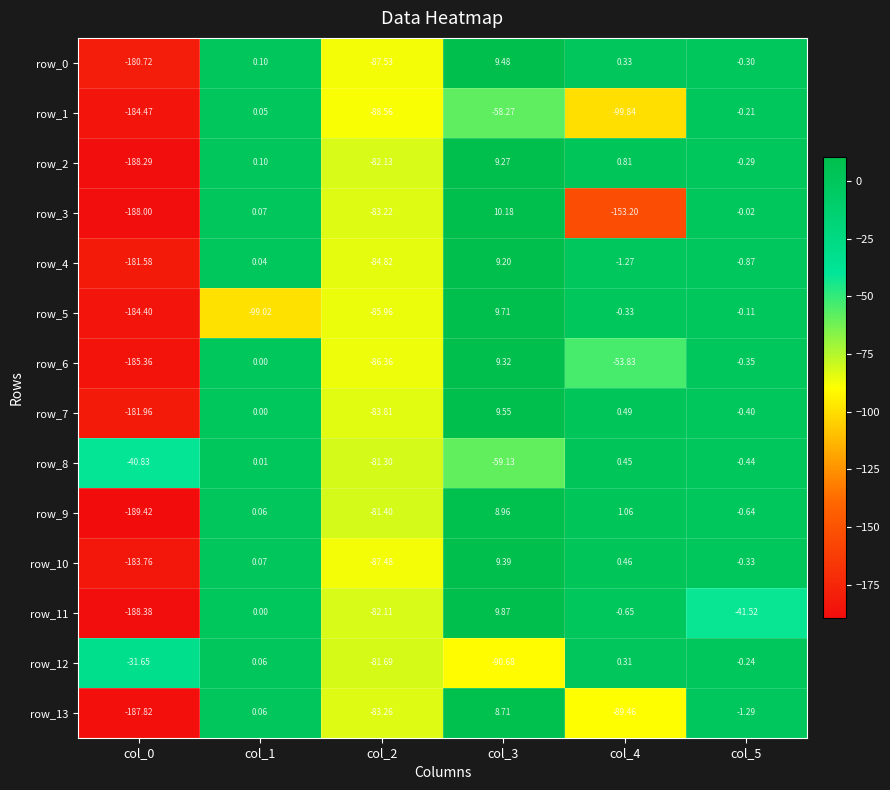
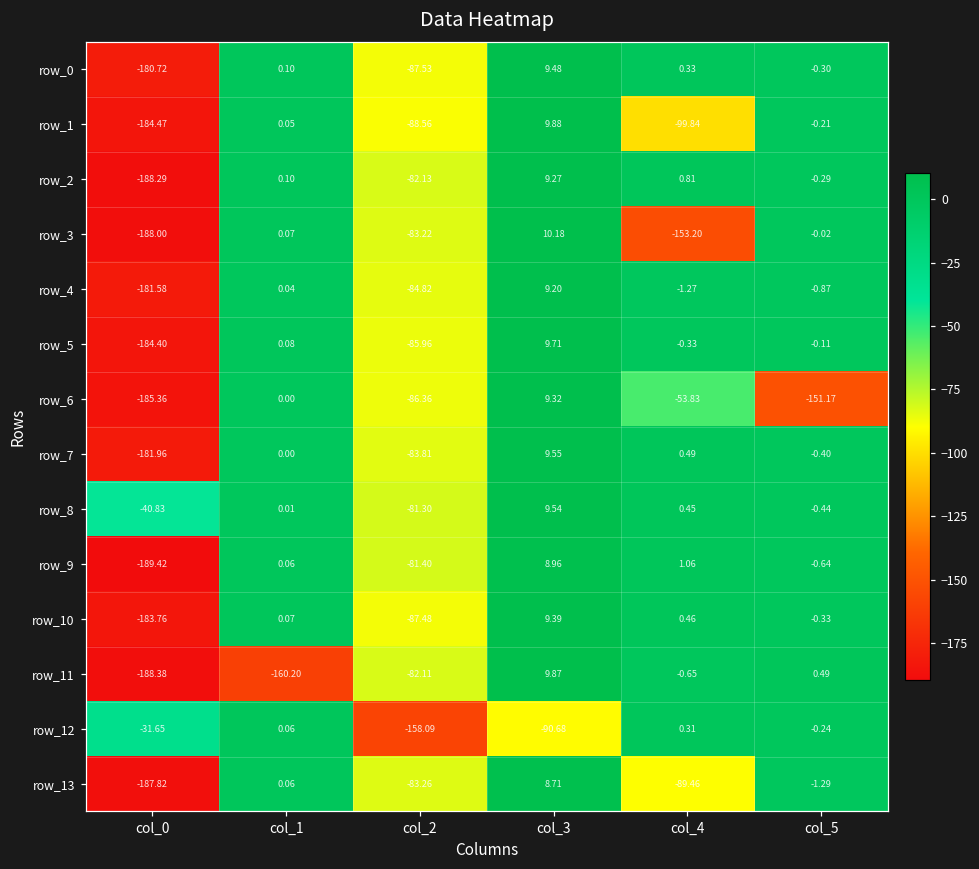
row_1, col_3: -58.27 -> 9.88
row_5, col_1: -99.02 -> 0.08
row_6, col_5: -0.35 -> -151.17
row_8, col_3: -59.13 -> 9.54
row_11, col_1: 0.00 -> -160.20
row_11, col_5: -41.52 -> 0.49
row_12, col_2: -81.69 -> -158.09
